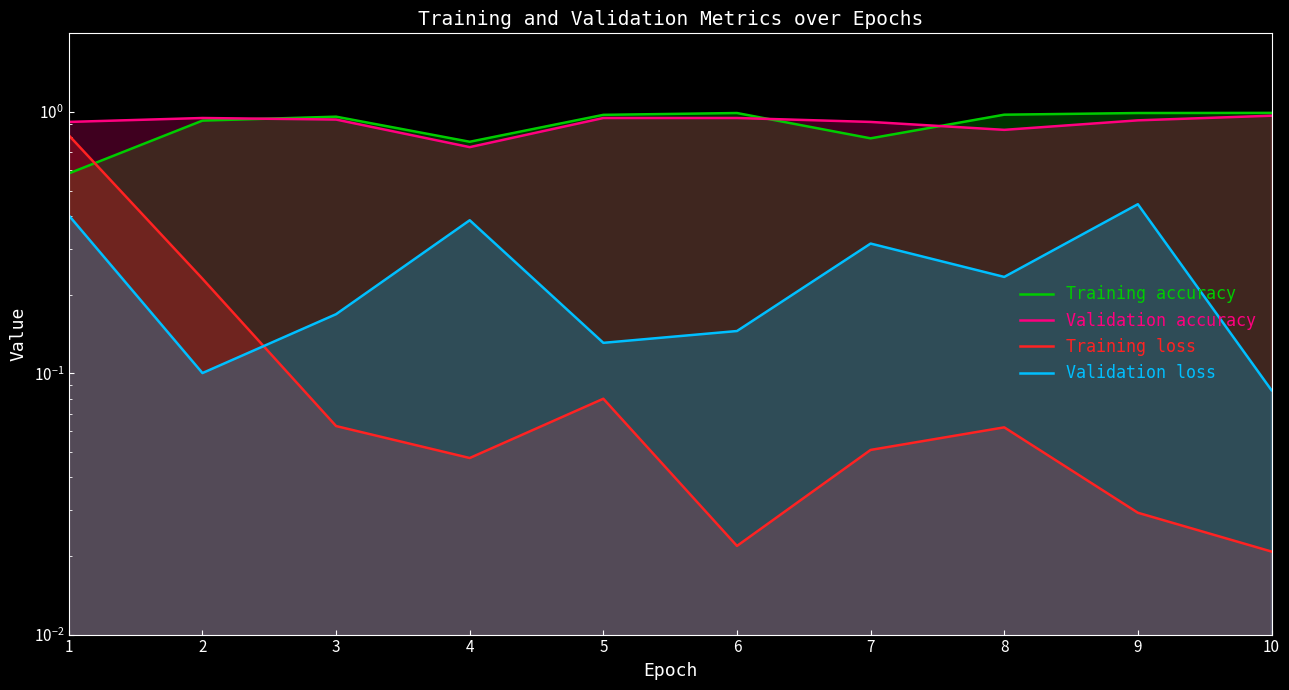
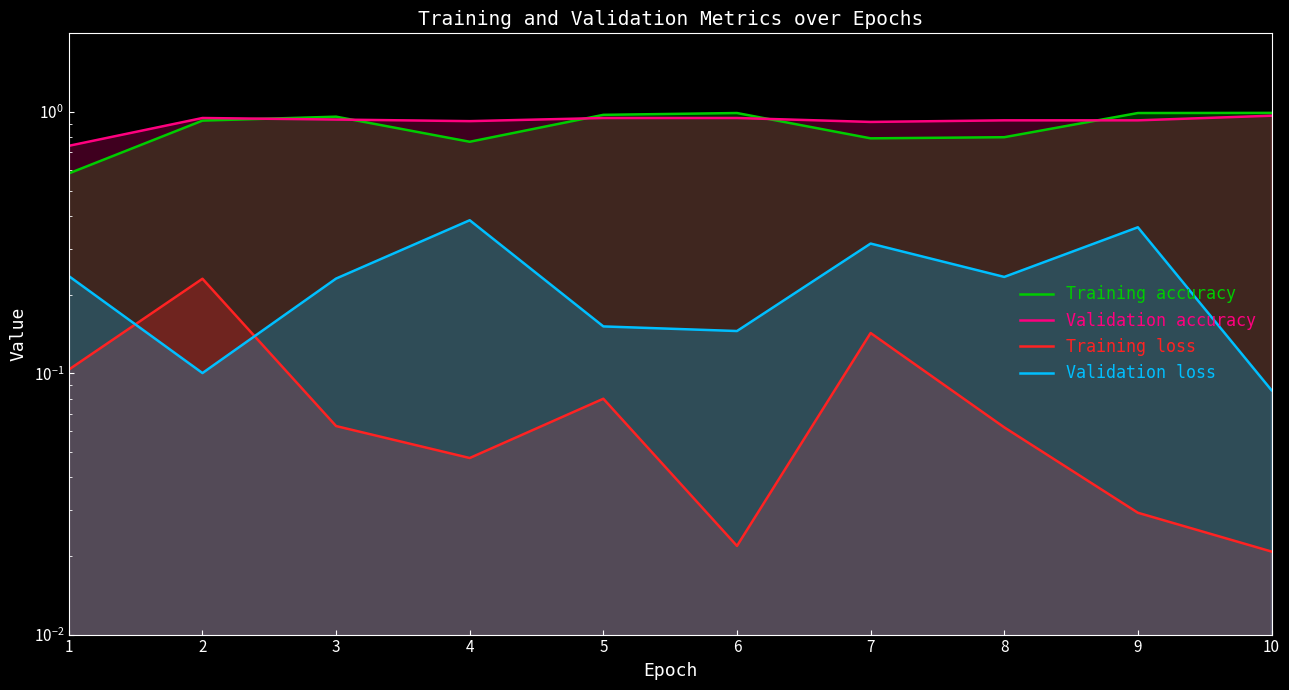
Validation accuracy, 1: 0.92 -> 0.74
Training loss, 1: 0.81 -> 0.103
Validation loss, 1: 0.40 -> 0.24
Validation loss, 3: 0.17 -> 0.23
Validation accuracy, 4: 0.73 -> 0.92
Validation loss, 5: 0.13 -> 0.15
Training loss, 7: 0.051 -> 0.14
Training accuracy, 8: 0.98 -> 0.80
Validation accuracy, 8: 0.85 -> 0.93
Validation loss, 9: 0.44 -> 0.36
